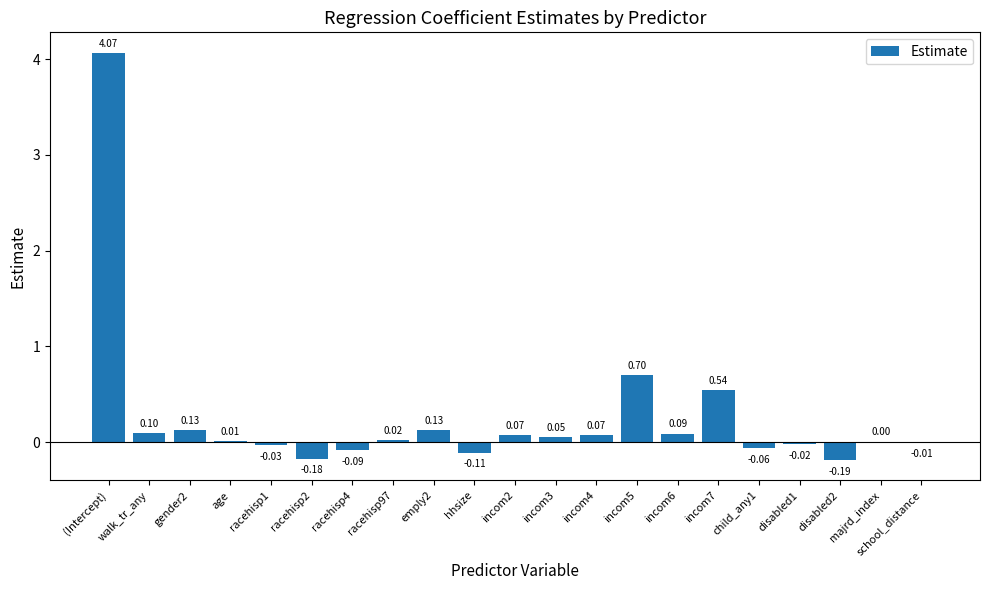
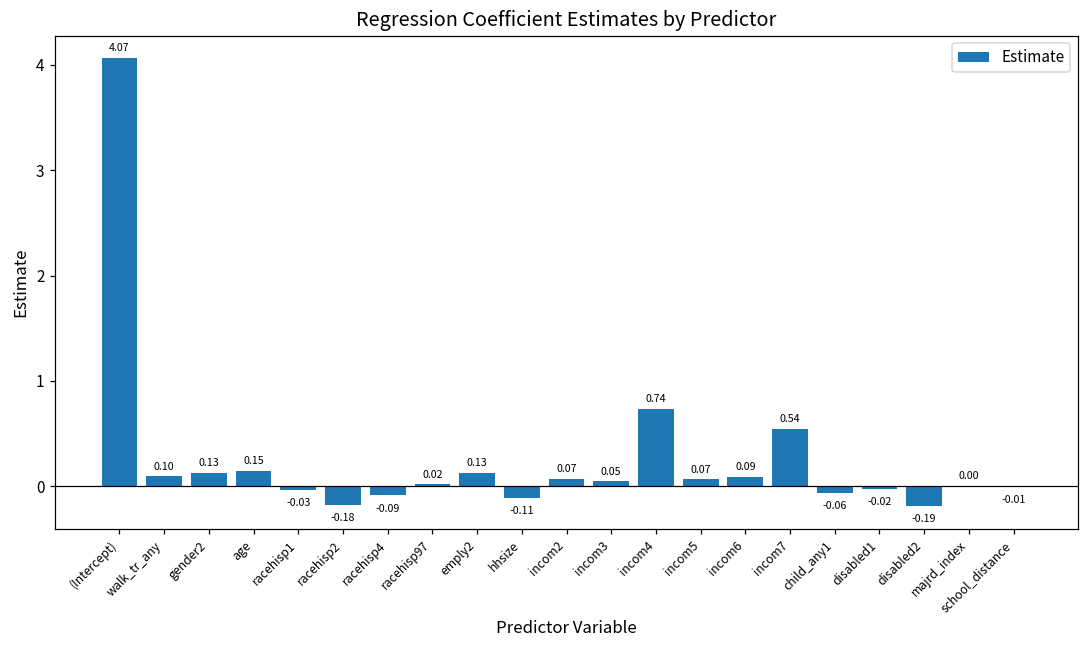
age: 0.01 -> 0.15
incom4: 0.07 -> 0.74
incom5: 0.70 -> 0.07
